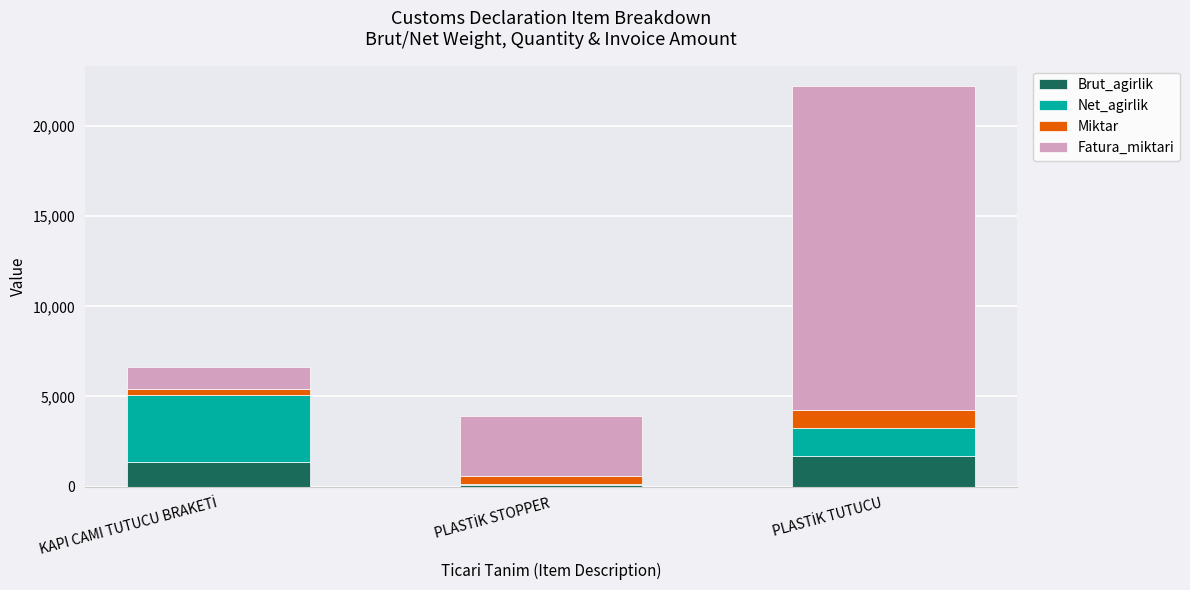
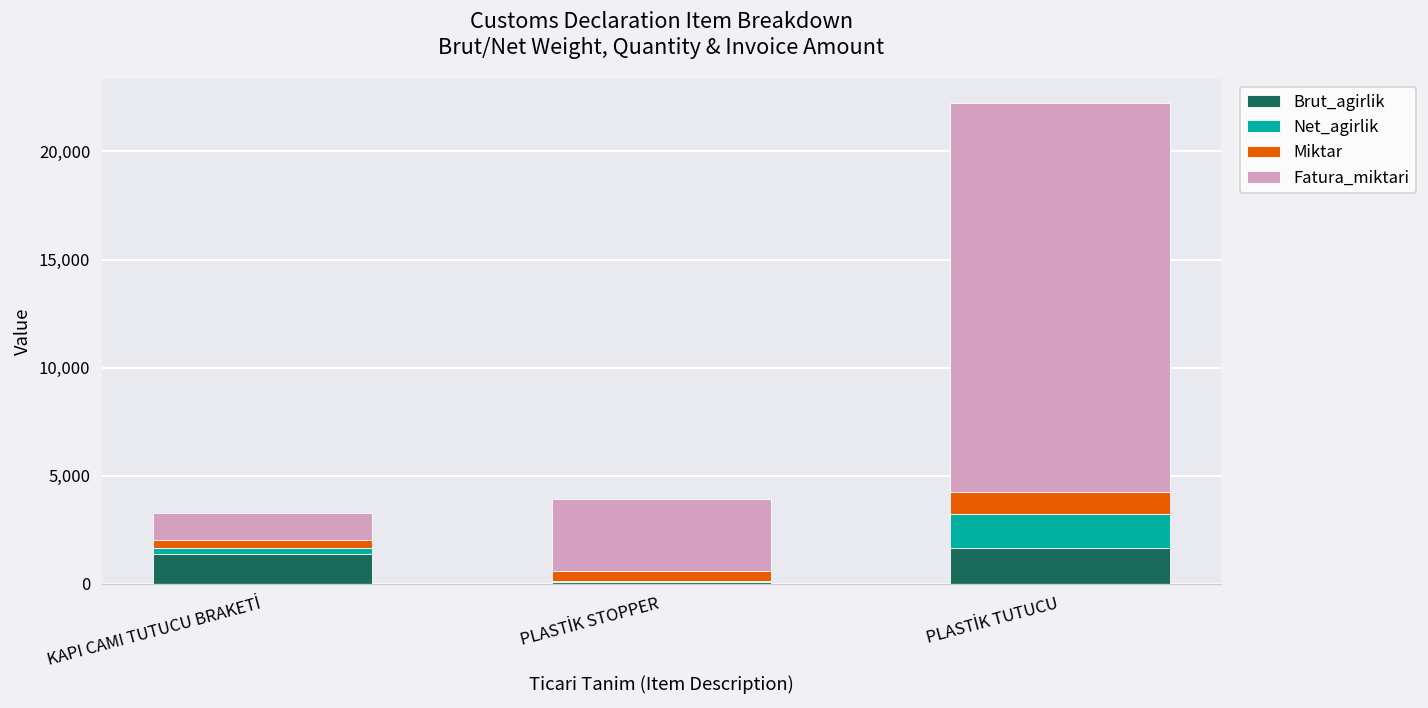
Net_agirlik, KAPI CAMI TUTUCU BRAKETİ: 3,700 -> 300
